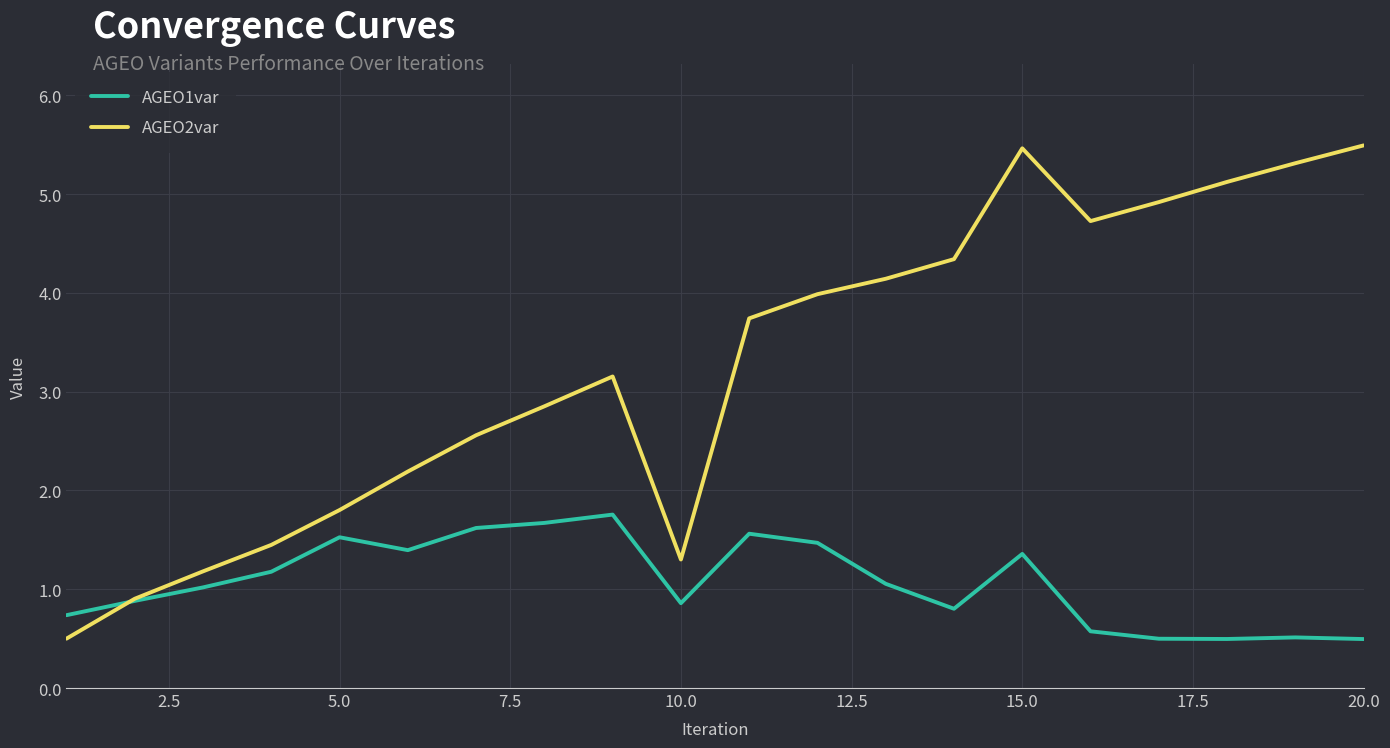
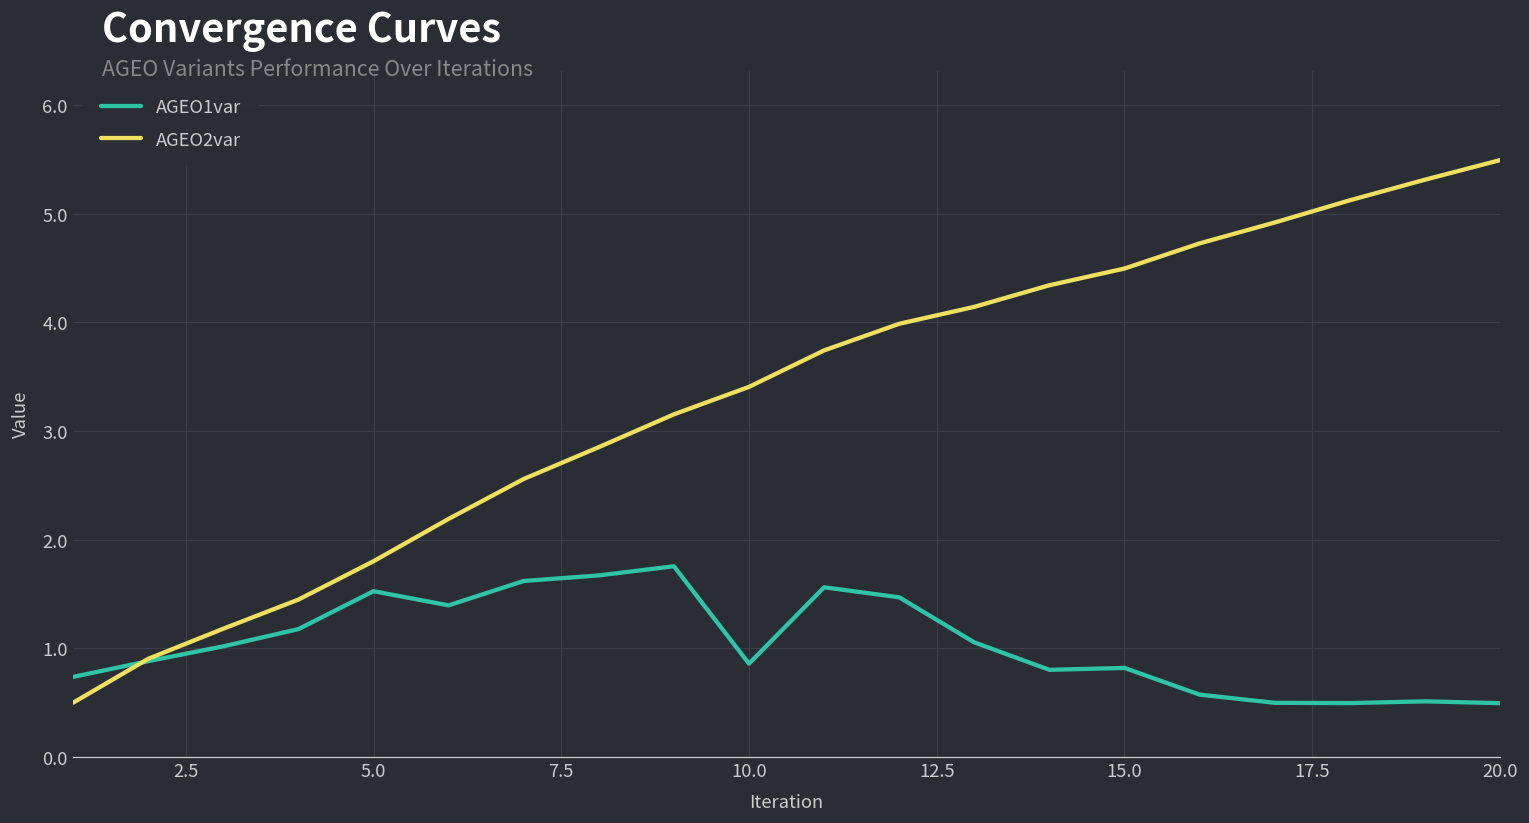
AGEO2var, 10.0: 1.3 -> 3.4
AGEO1var, 15.0: 1.4 -> 0.8
AGEO2var, 15.0: 5.5 -> 4.5
